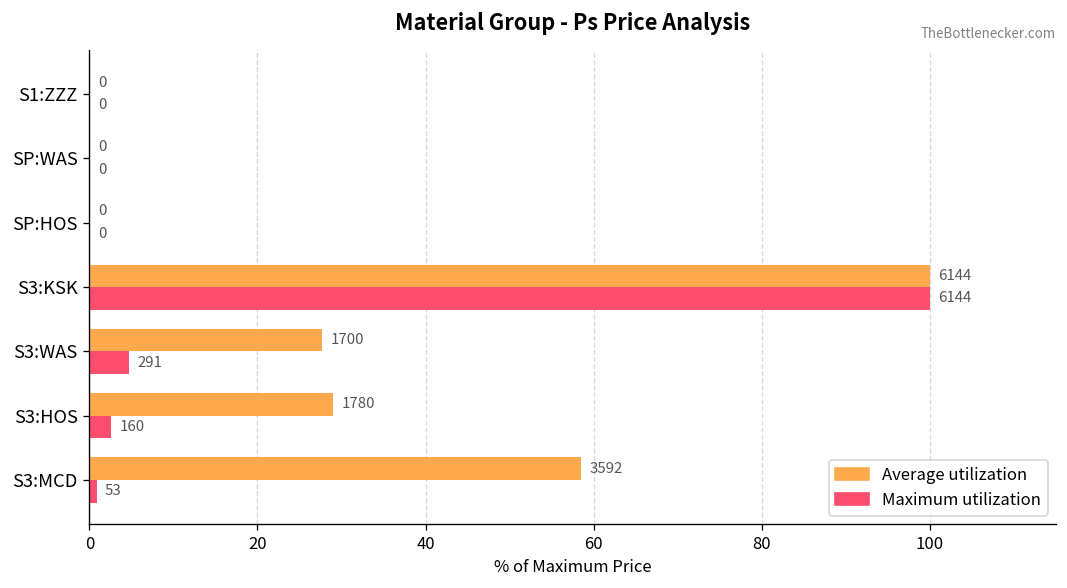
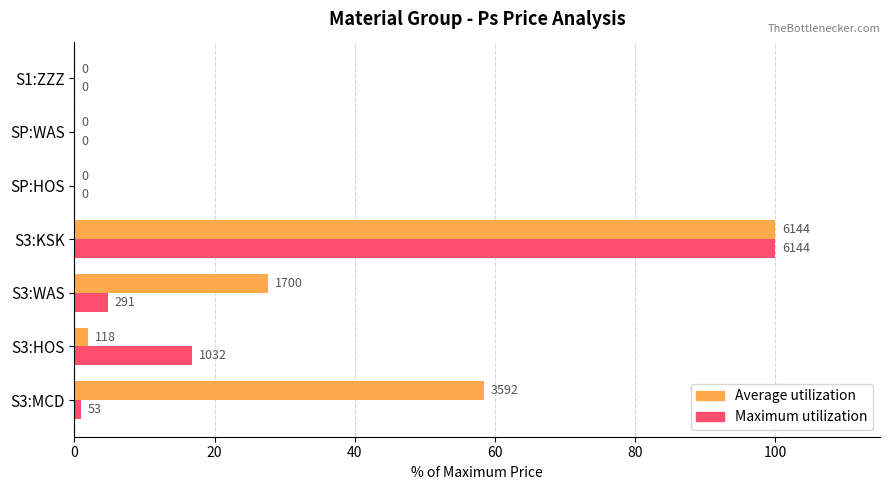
Average utilization, S3:HOS: 1780 -> 118
Maximum utilization, S3:HOS: 160 -> 1032
